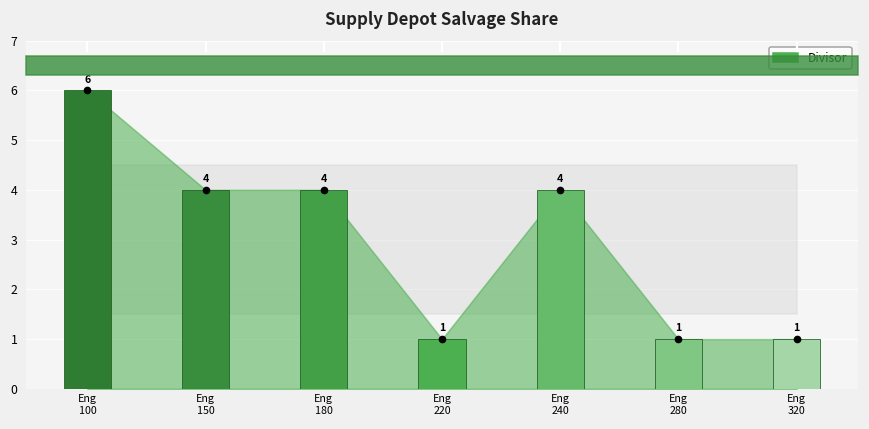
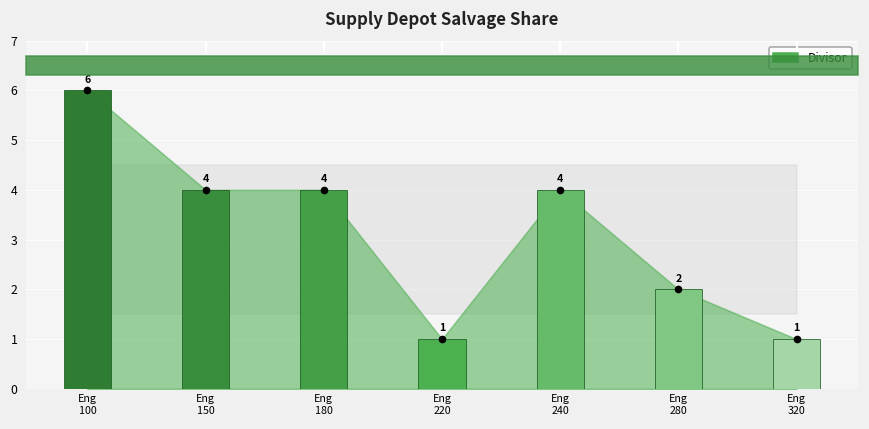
Divisor, Eng 280: 1 -> 2
